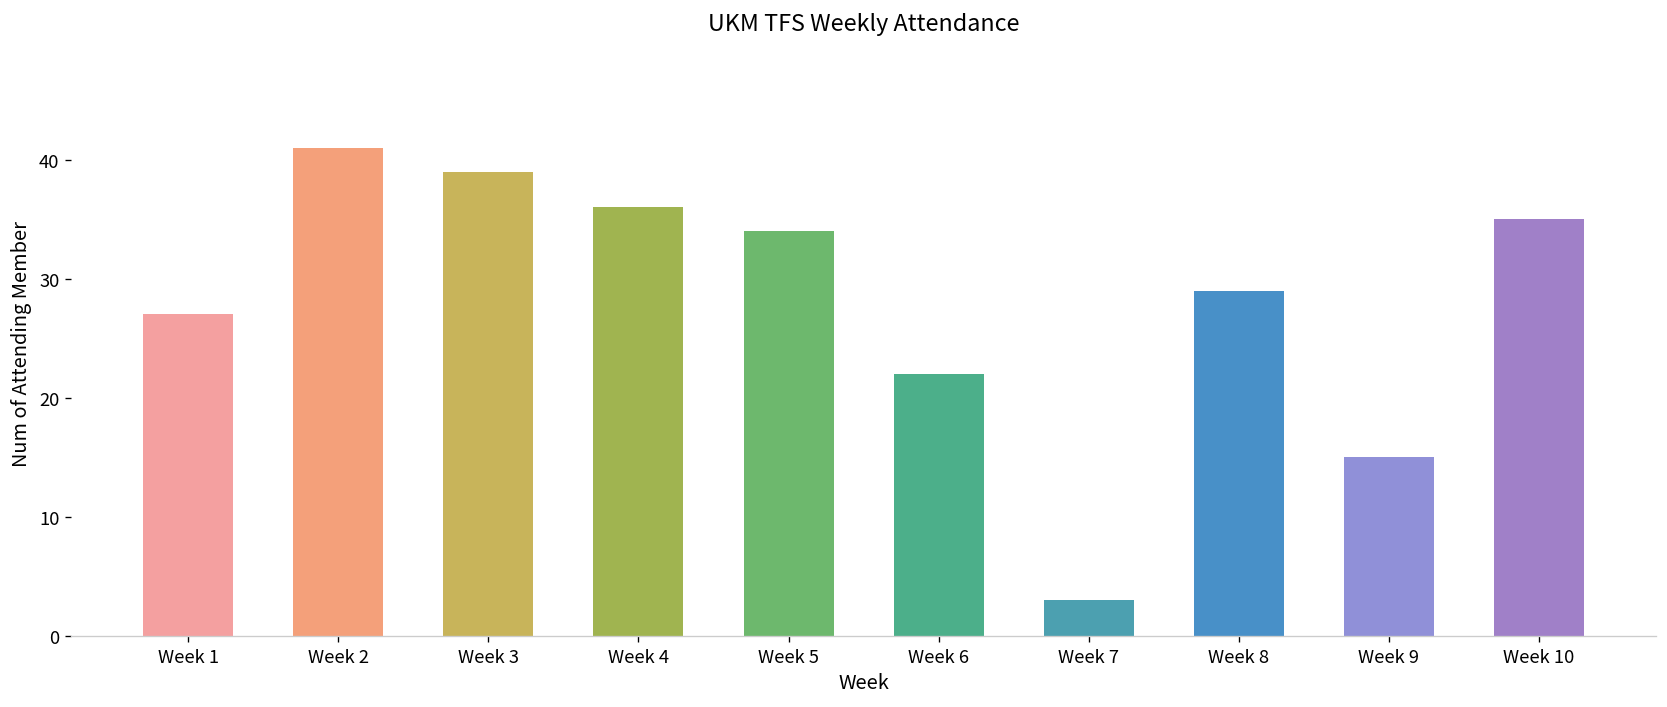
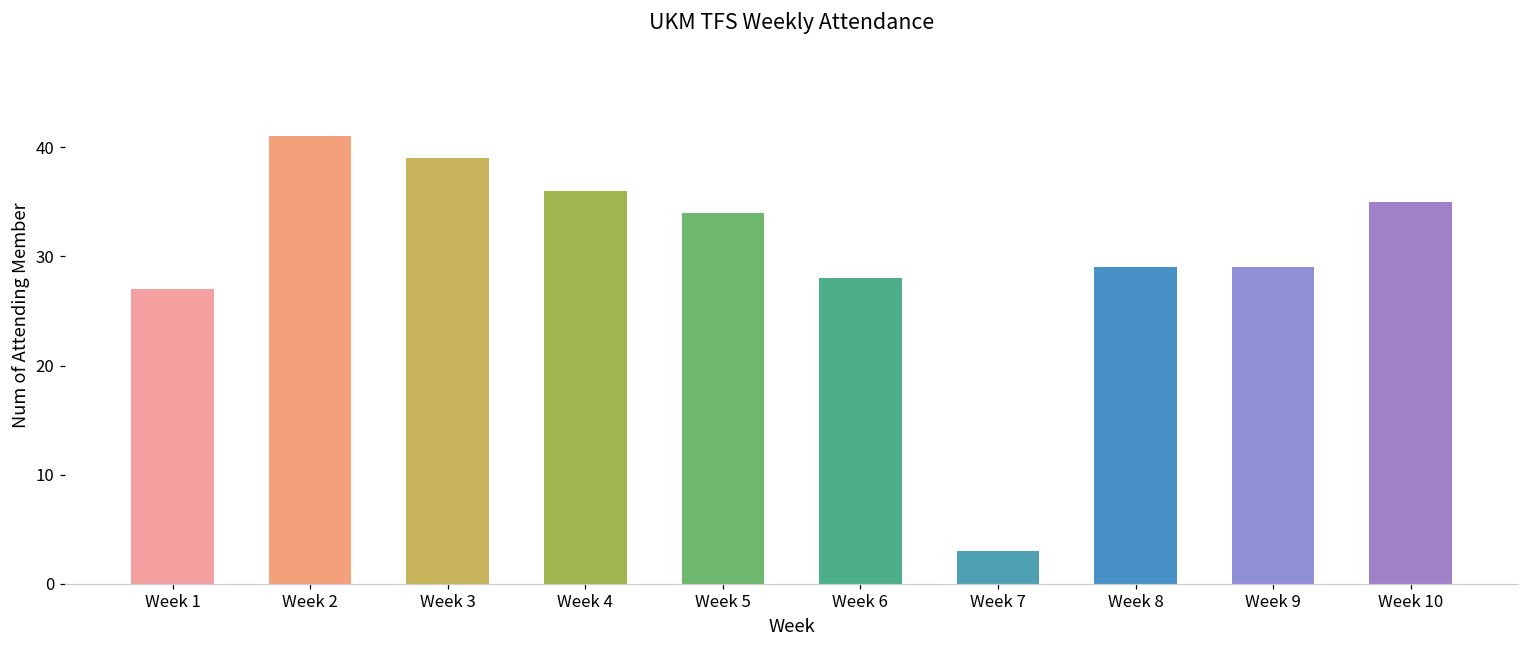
Week 6: 22 -> 28
Week 9: 15 -> 29
